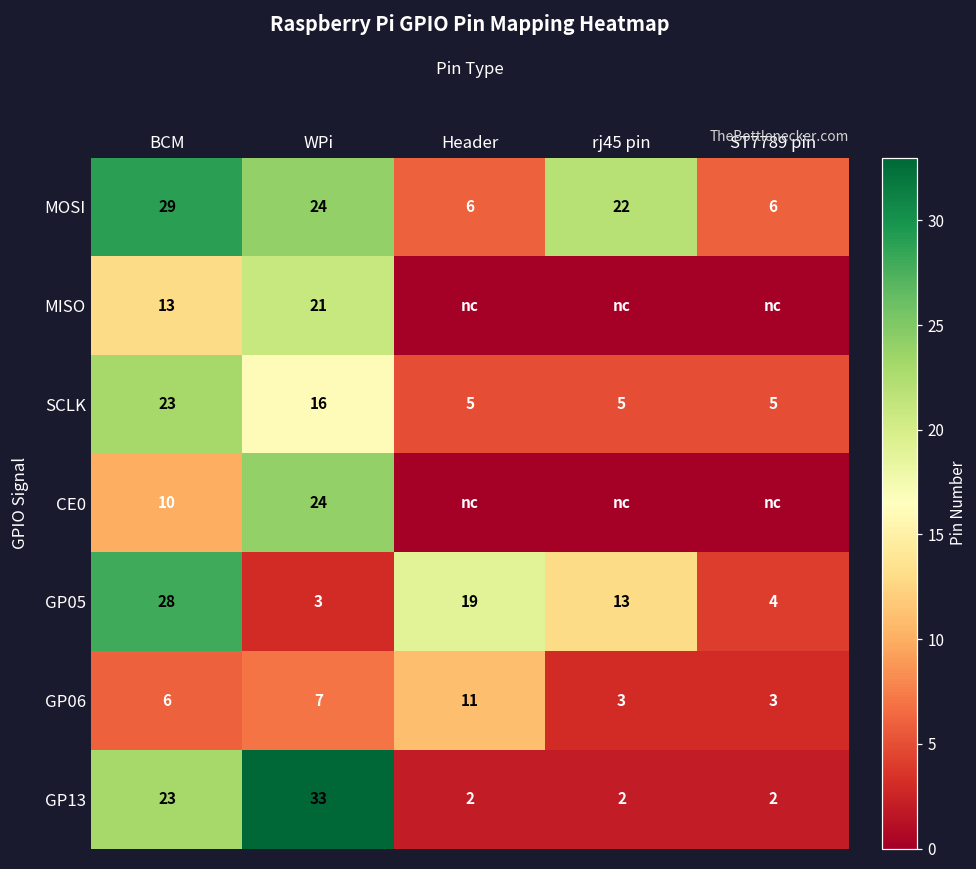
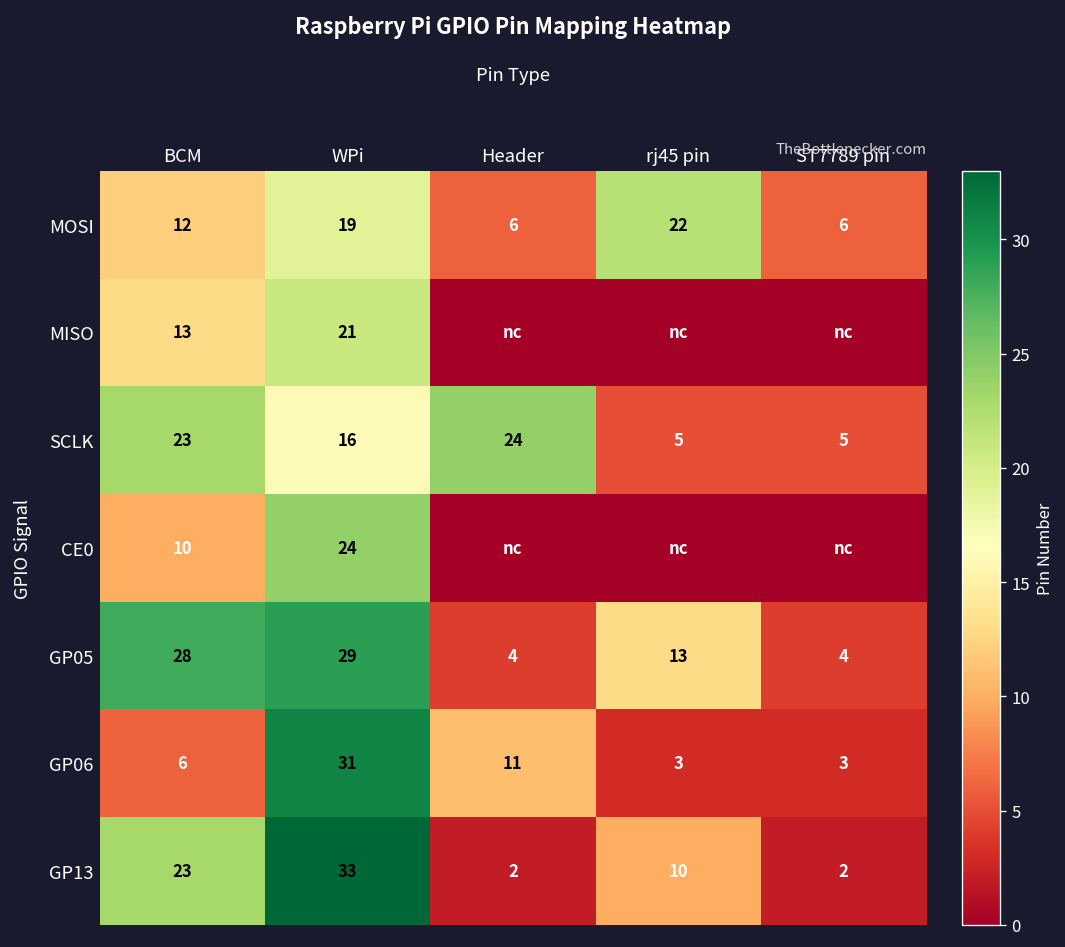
MOSI, BCM: 29 -> 12
MOSI, WPi: 24 -> 19
SCLK, Header: 5 -> 24
GP05, WPi: 3 -> 29
GP05, Header: 19 -> 4
GP06, WPi: 7 -> 31
GP13, rj45 pin: 2 -> 10
